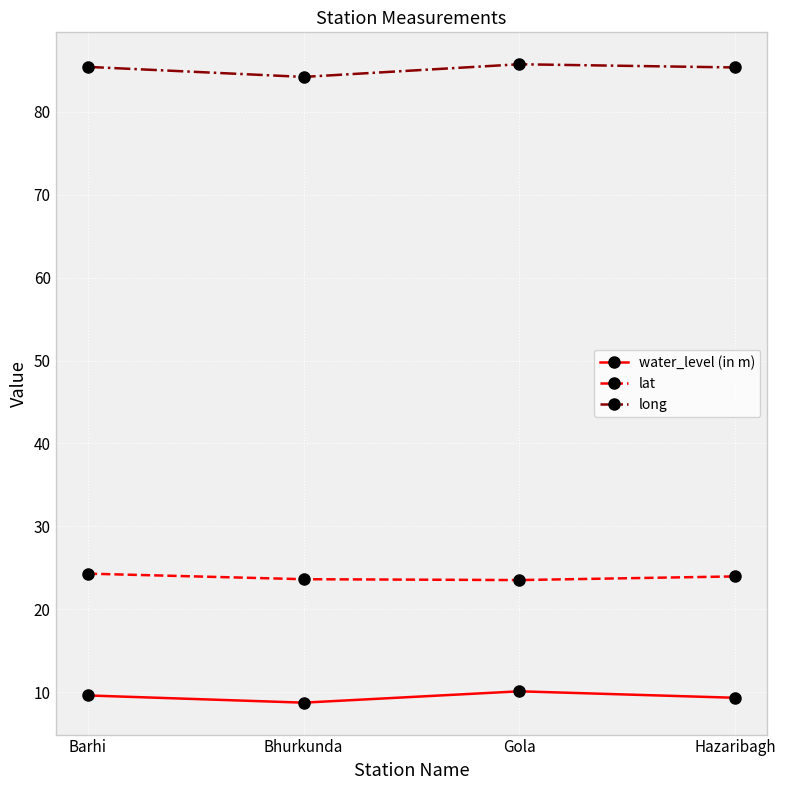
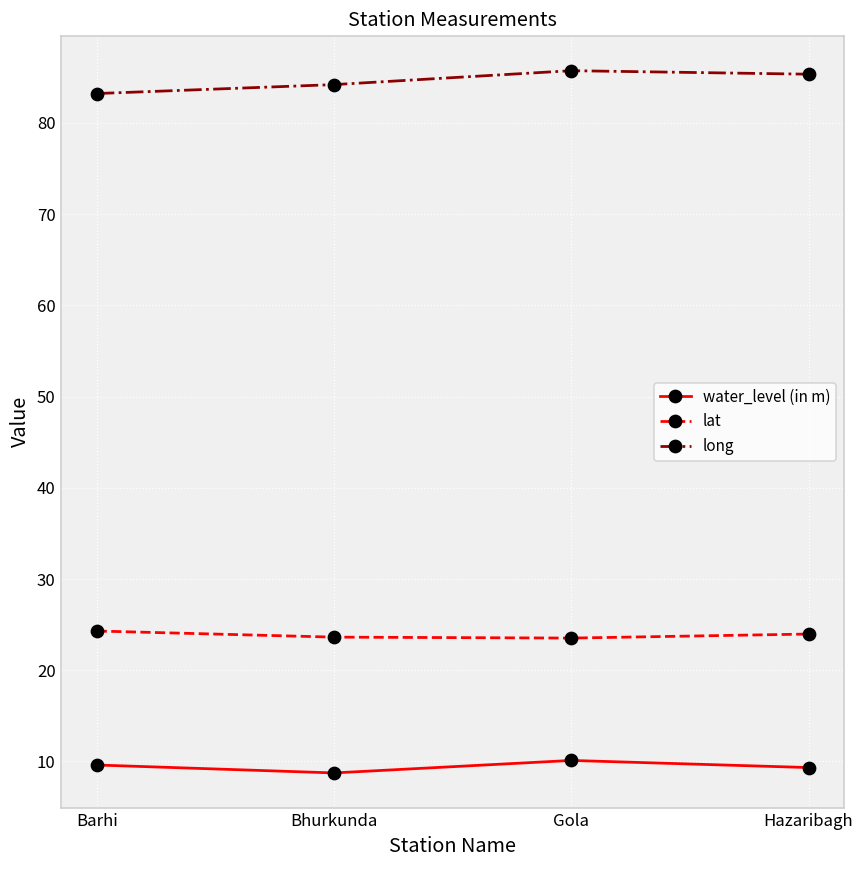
long, Barhi: 85 -> 83
